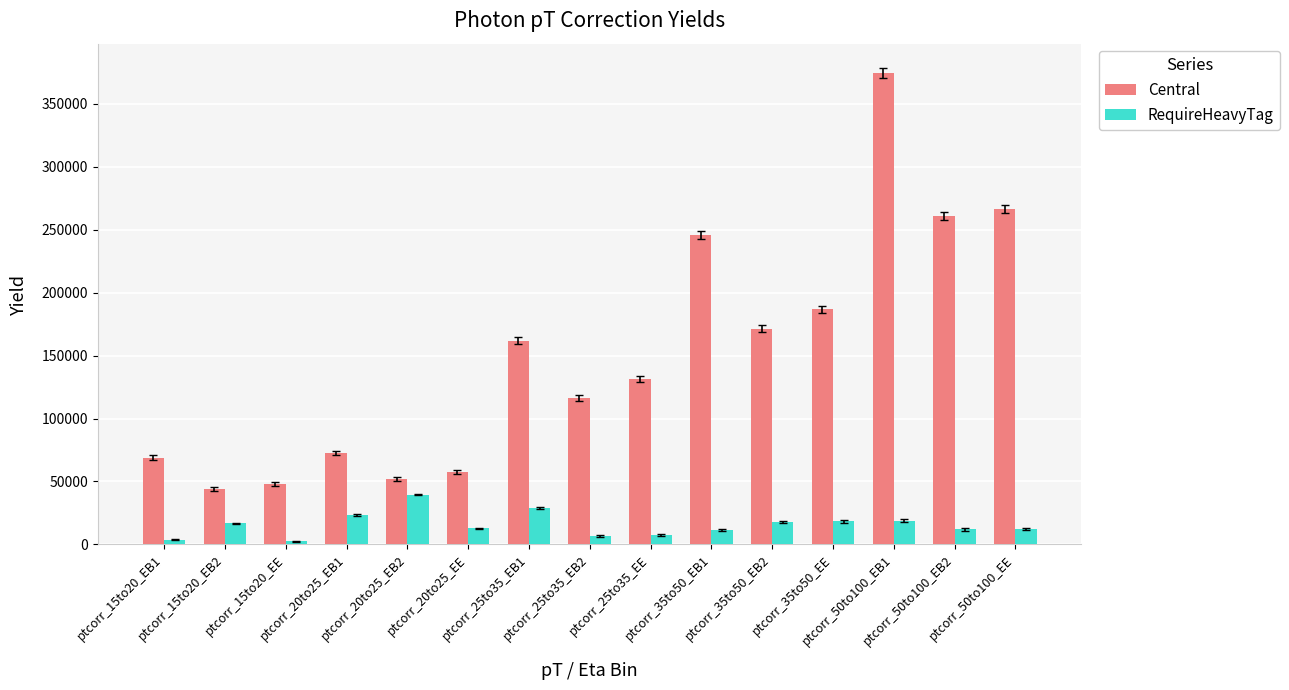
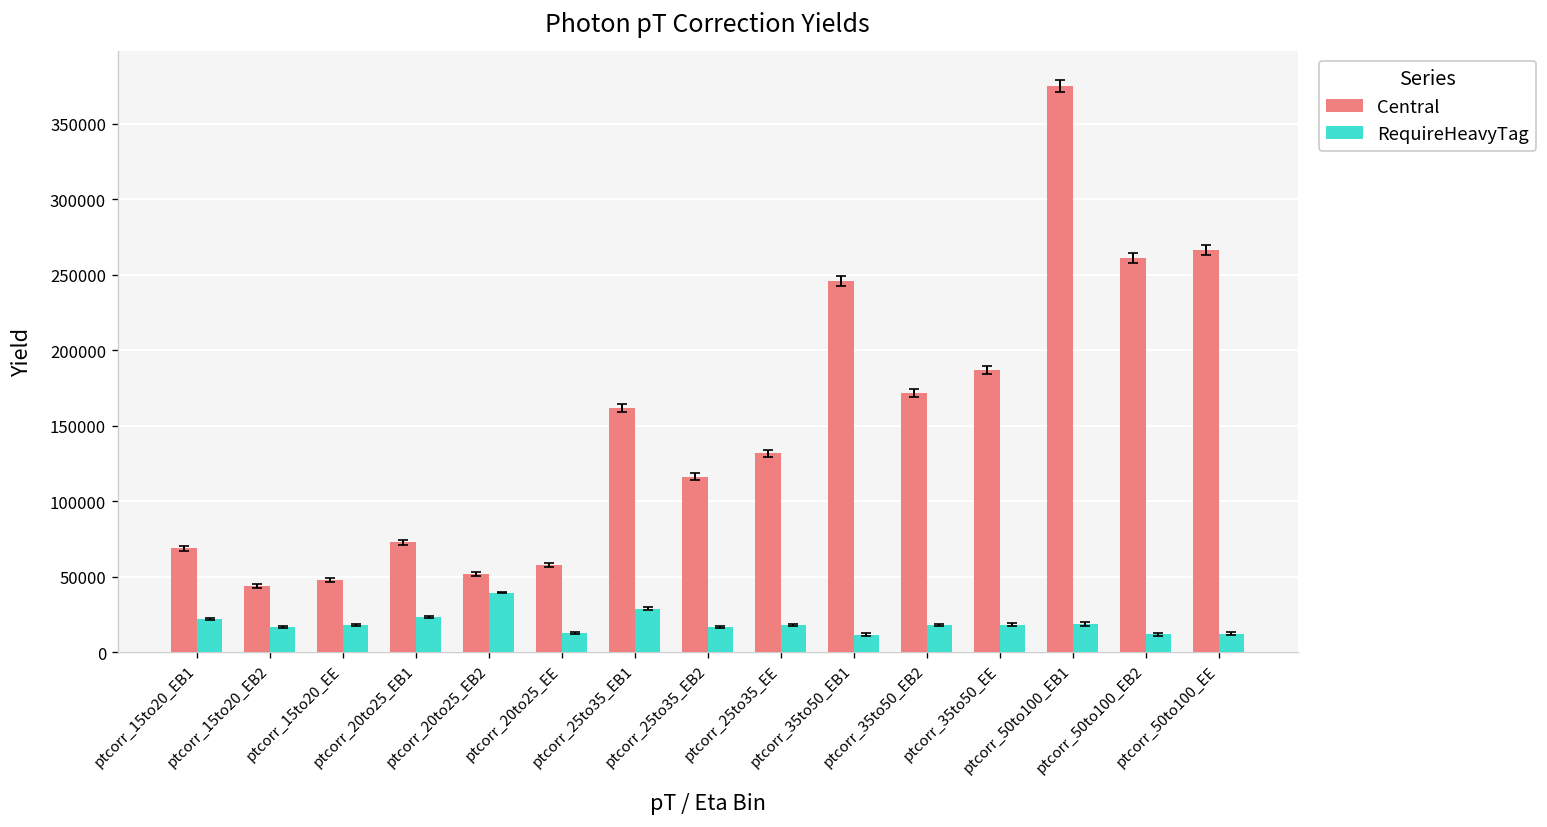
RequireHeavyTag, ptcorr_15to20_EB1: 4000 -> 22000
RequireHeavyTag, ptcorr_15to20_EE: 2000 -> 18000
RequireHeavyTag, ptcorr_25to35_EB2: 7000 -> 17000
RequireHeavyTag, ptcorr_25to35_EE: 7000 -> 18000
